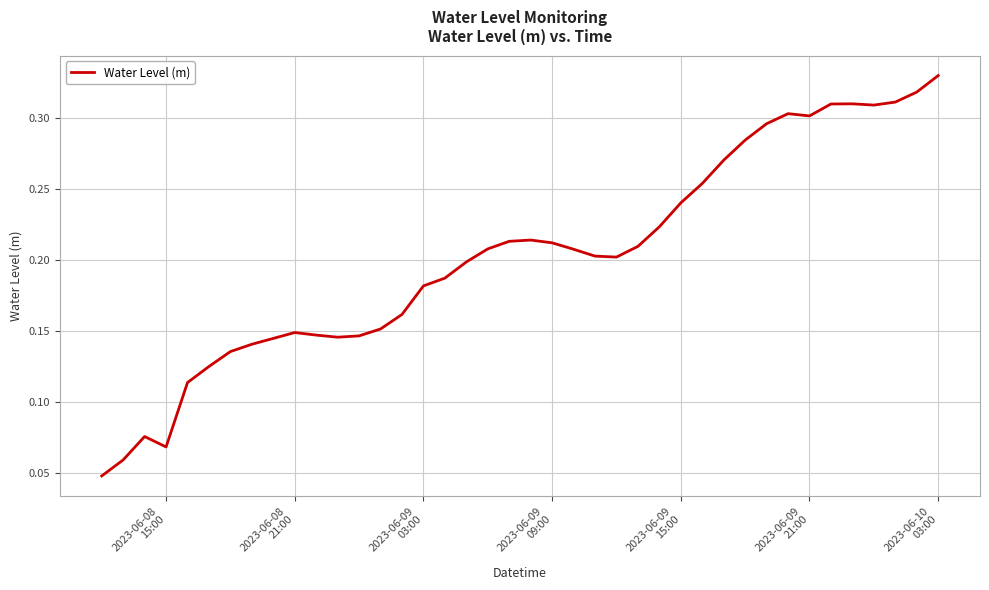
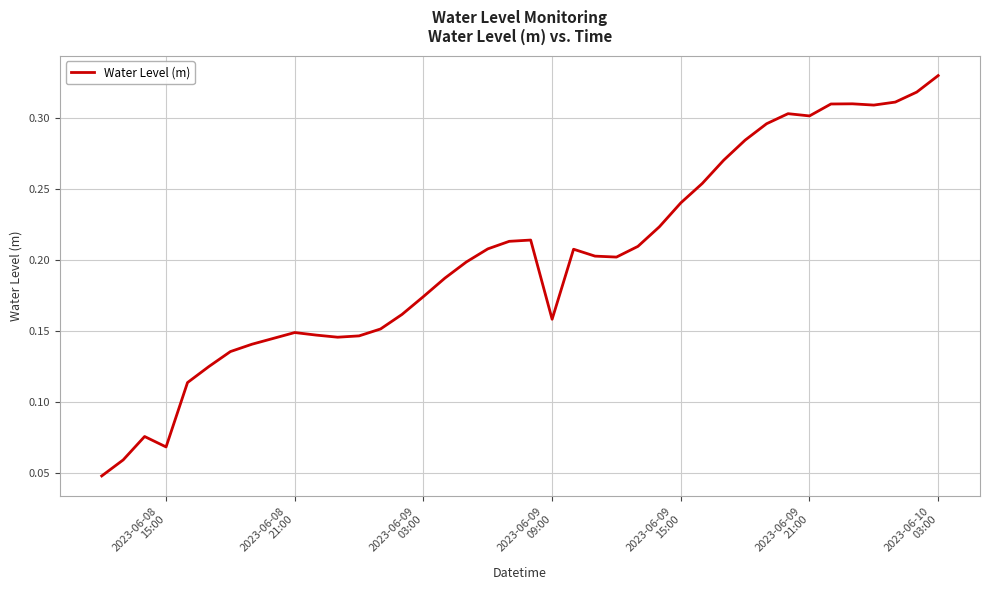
2023-06-09 03:00: 0.182 -> 0.174
2023-06-09 09:00: 0.212 -> 0.158
